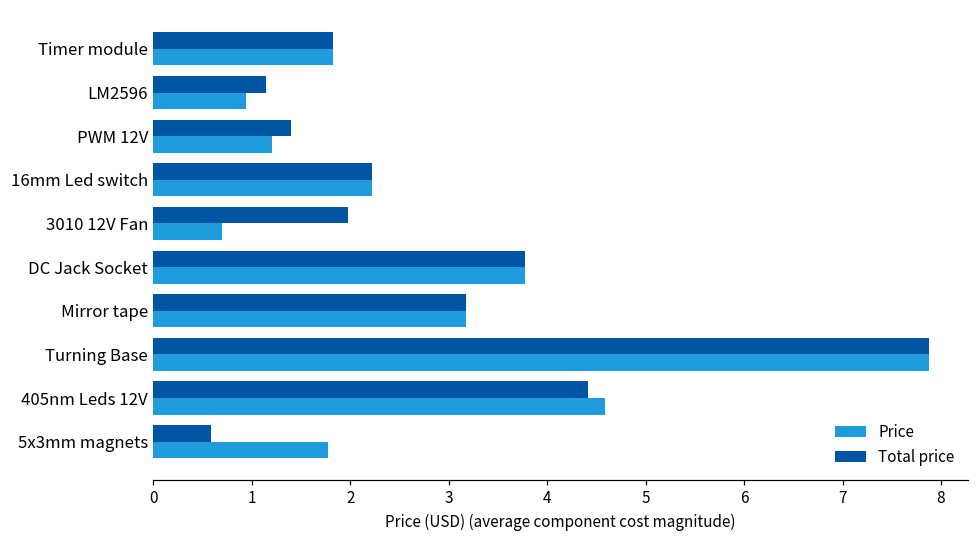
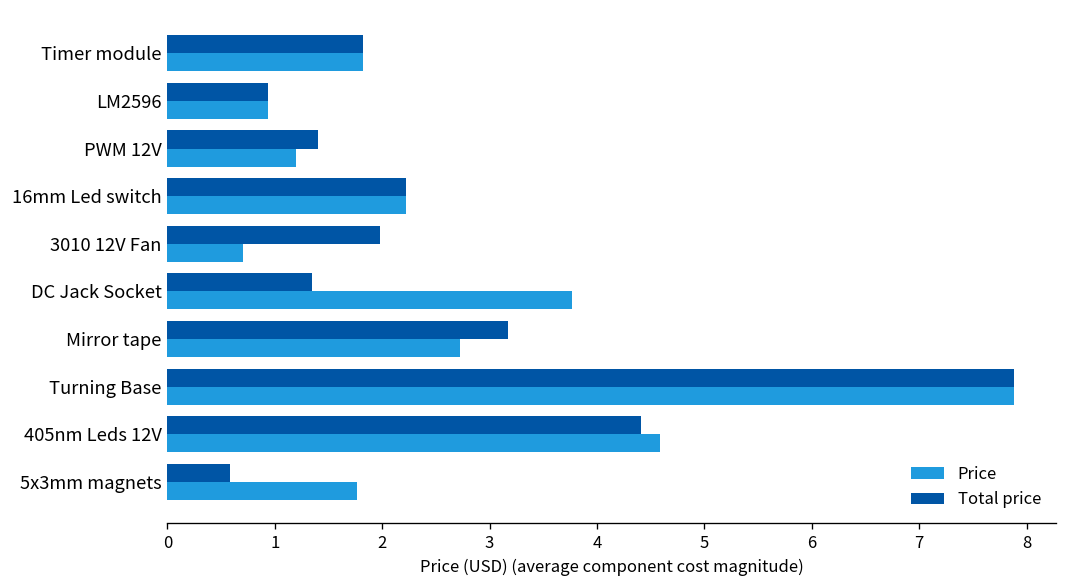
Total price, LM2596: 1.1 -> 0.9
Total price, DC Jack Socket: 3.8 -> 1.4
Price, Mirror tape: 3.2 -> 2.7
